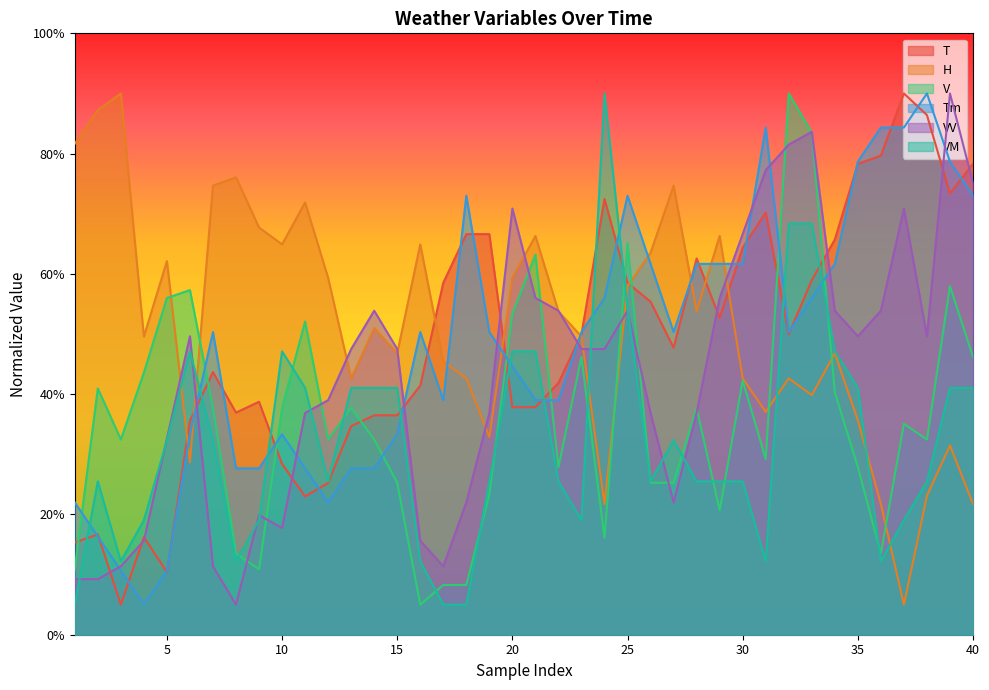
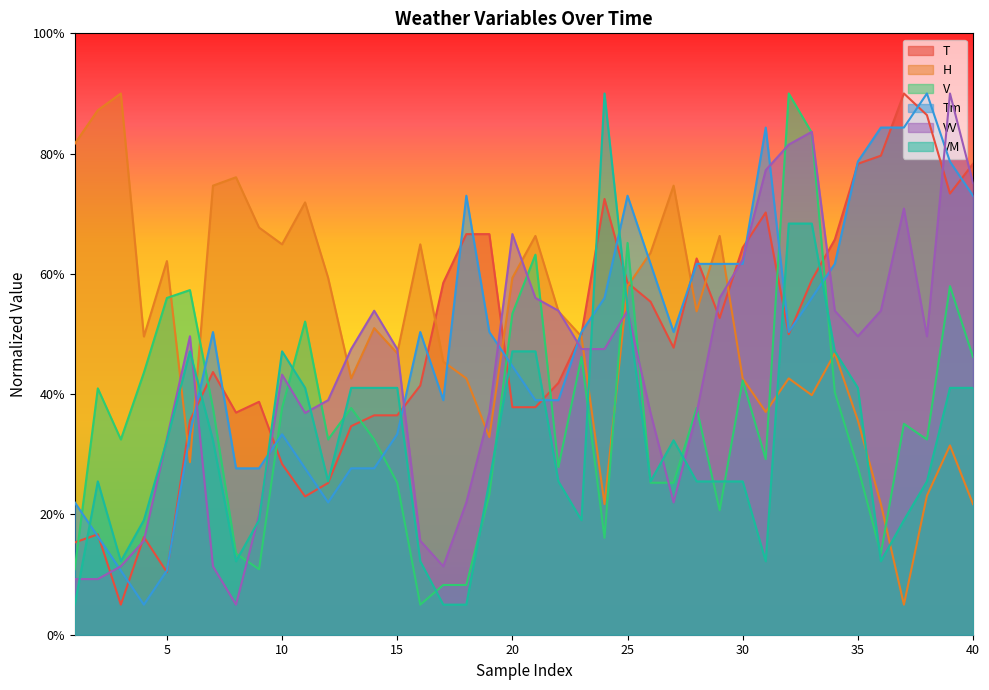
VV, 10: 18% -> 43%
VV, 20: 71% -> 67%
VV, 30: 67% -> 62%
